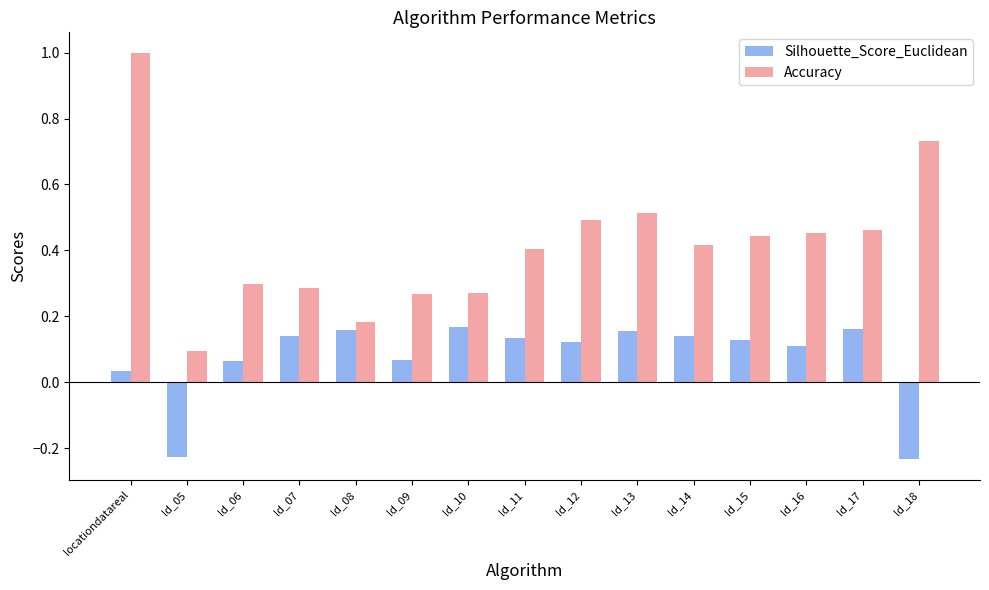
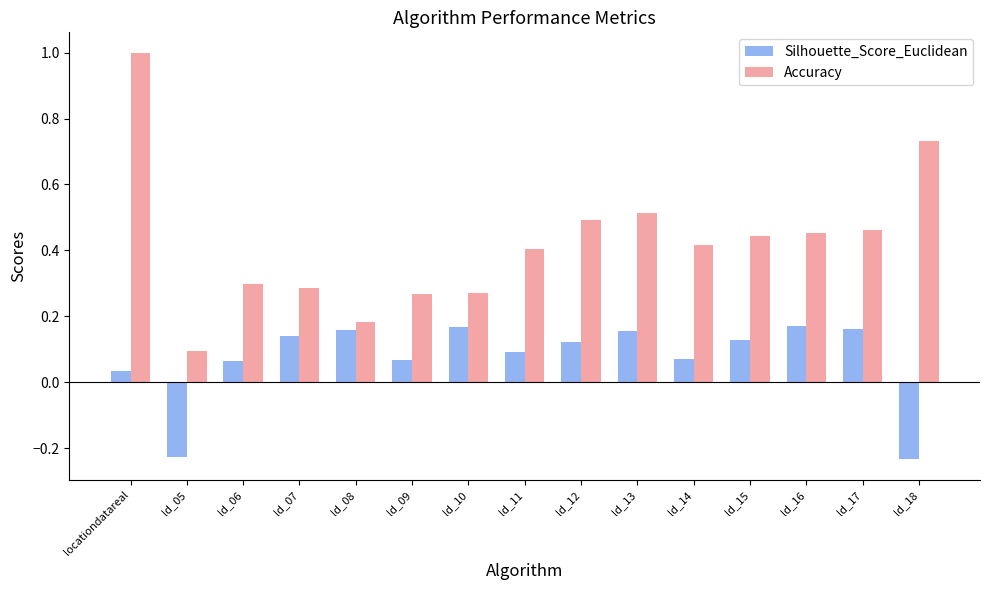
Silhouette_Score_Euclidean, ld_11: 0.13 -> 0.09
Silhouette_Score_Euclidean, ld_14: 0.14 -> 0.07
Silhouette_Score_Euclidean, ld_16: 0.11 -> 0.17
